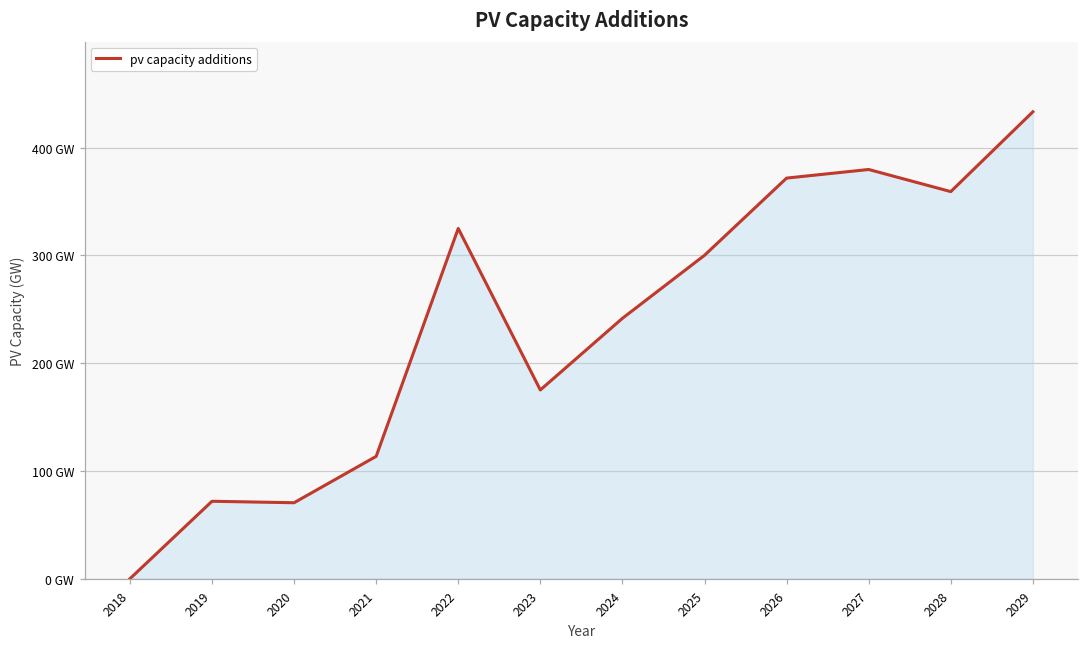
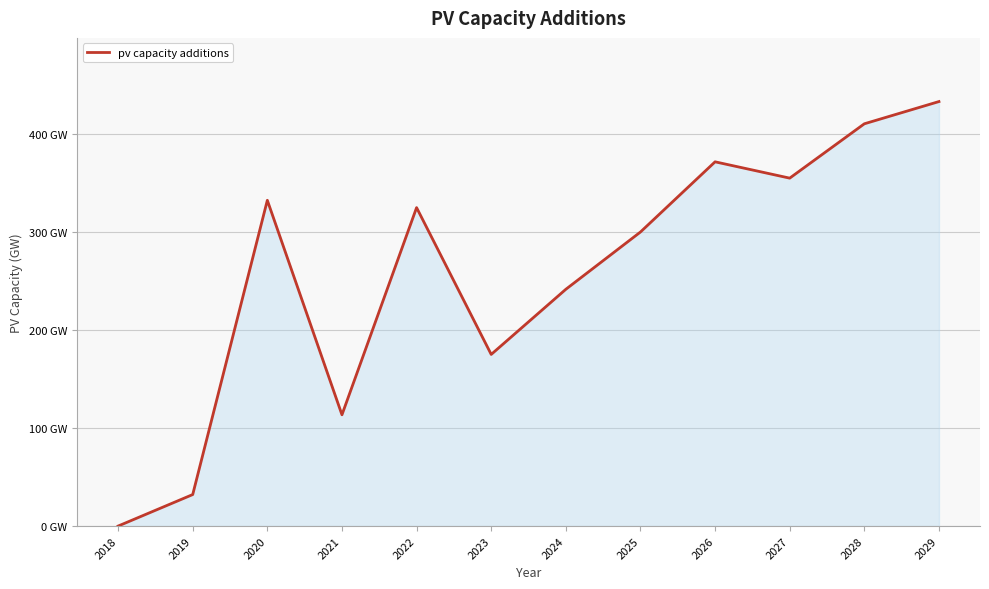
2019: 70 GW -> 30 GW
2020: 70 GW -> 330 GW
2027: 380 GW -> 360 GW
2028: 360 GW -> 410 GW
